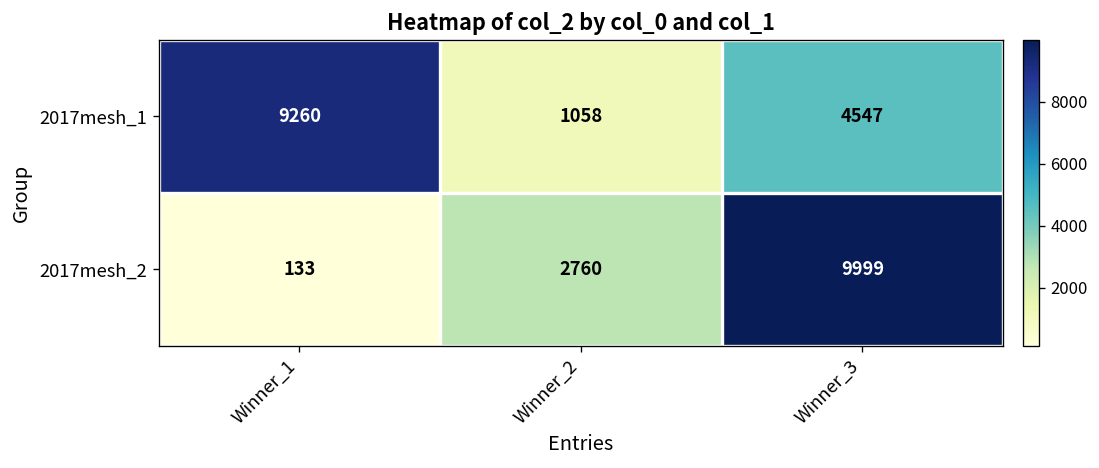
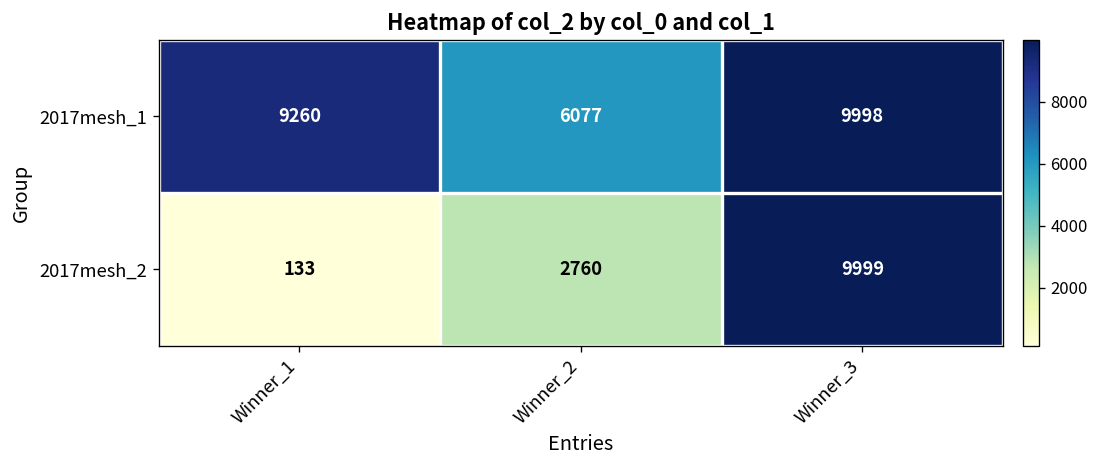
2017mesh_1, Winner_2: 1058 -> 6077
2017mesh_1, Winner_3: 4547 -> 9998
